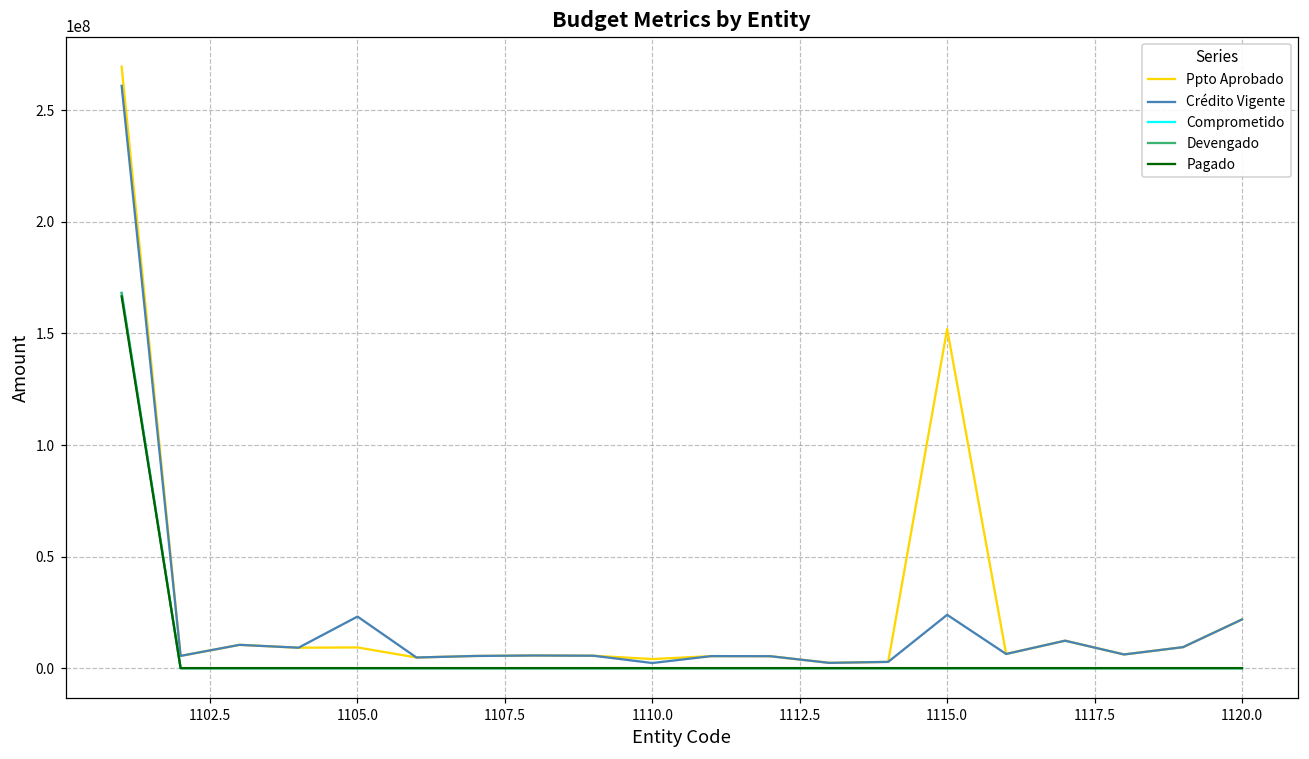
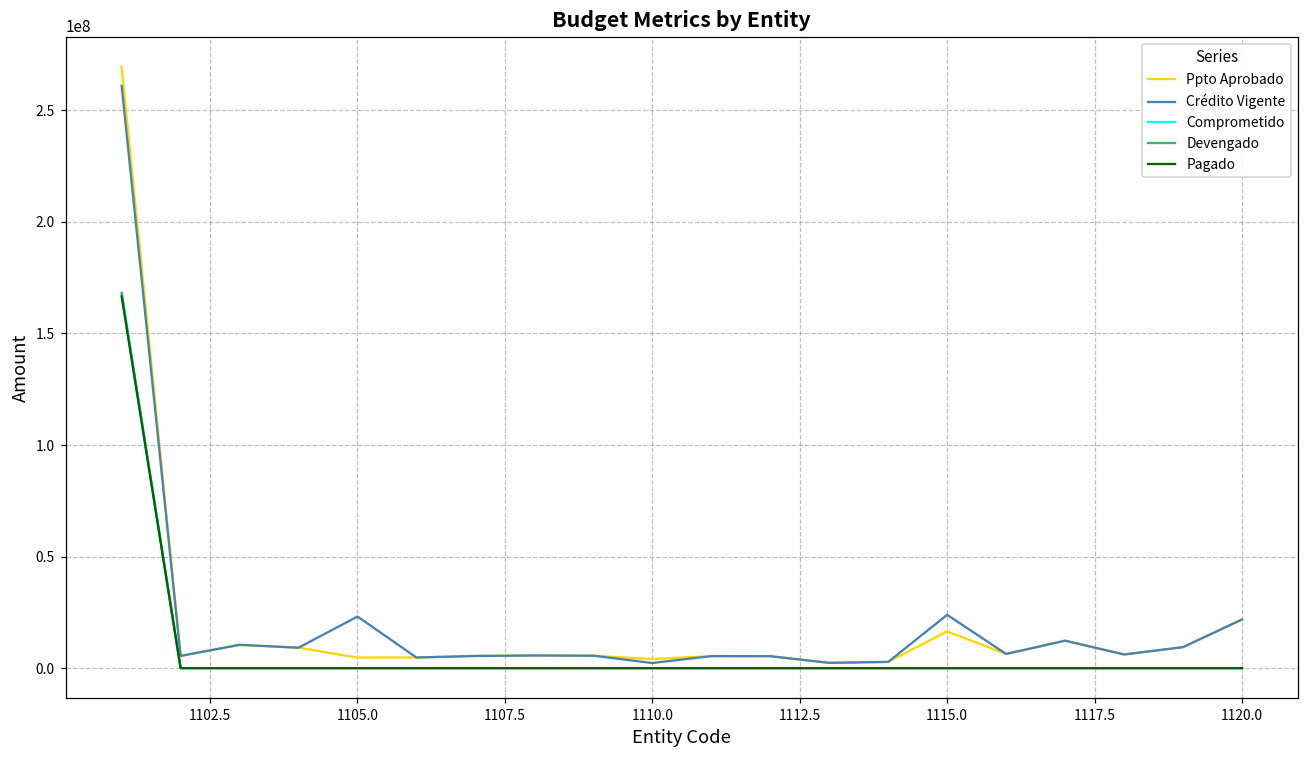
Ppto Aprobado, 1105.0: 9000000 -> 5000000
Ppto Aprobado, 1115.0: 152000000 -> 16000000
